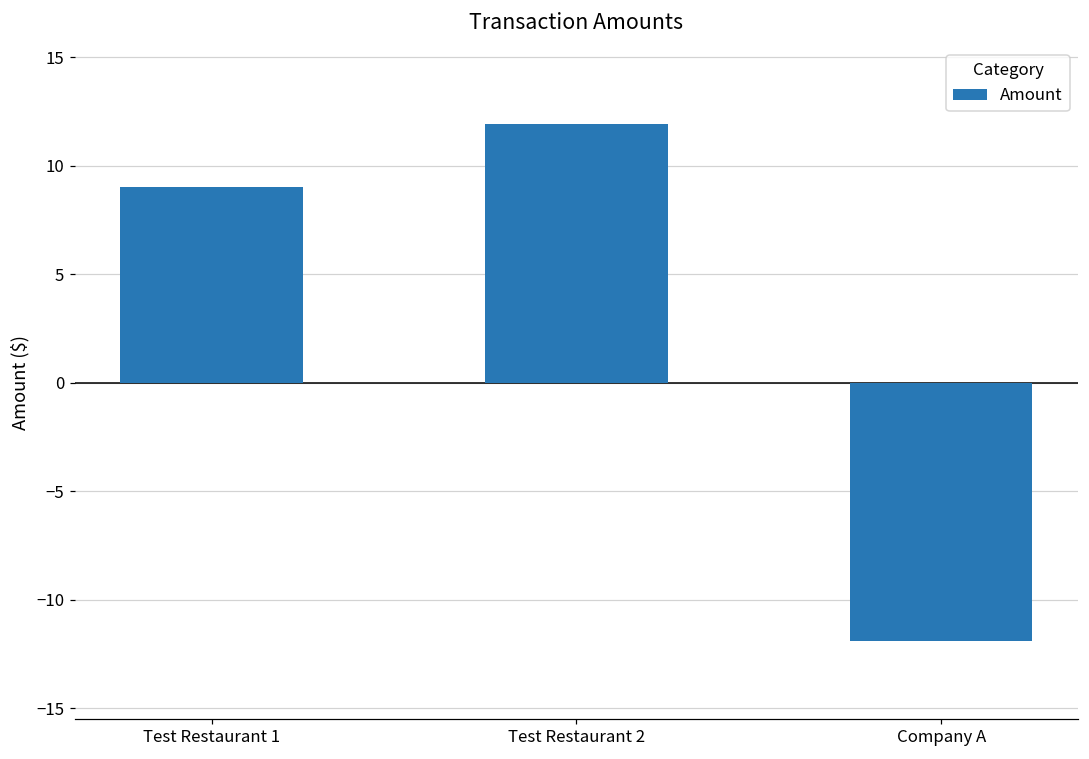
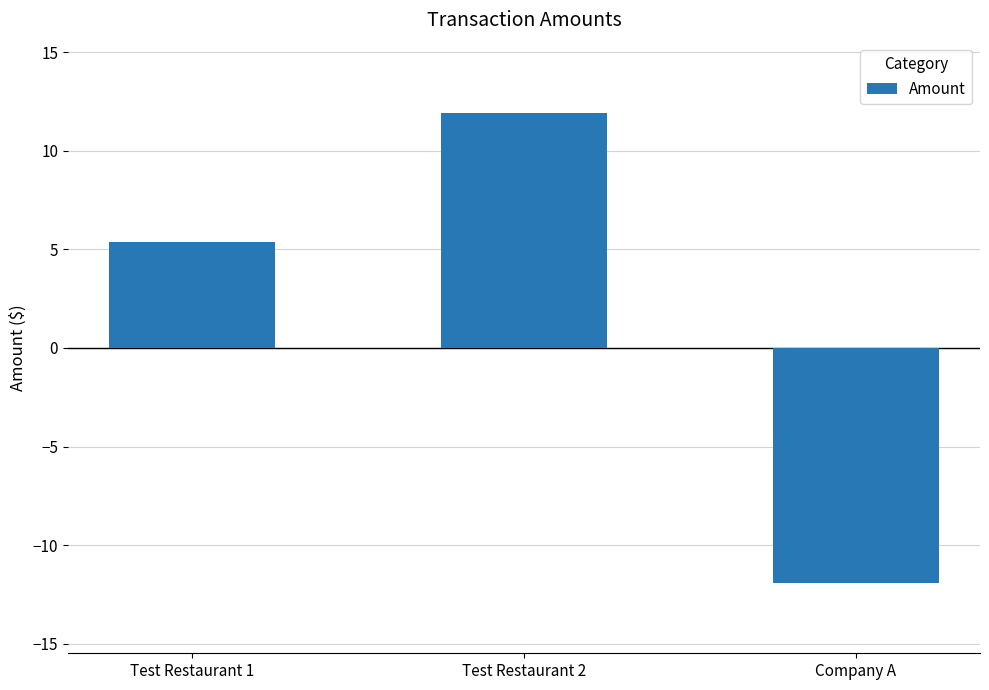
Test Restaurant 1: 9.0 -> 5.4
